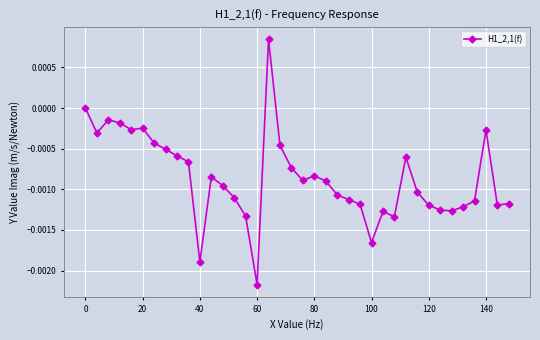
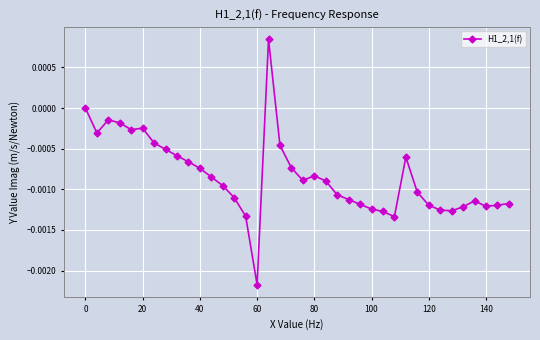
40: -0.0019 -> -0.0007
100: -0.0017 -> -0.0012
140: -0.0003 -> -0.0012
